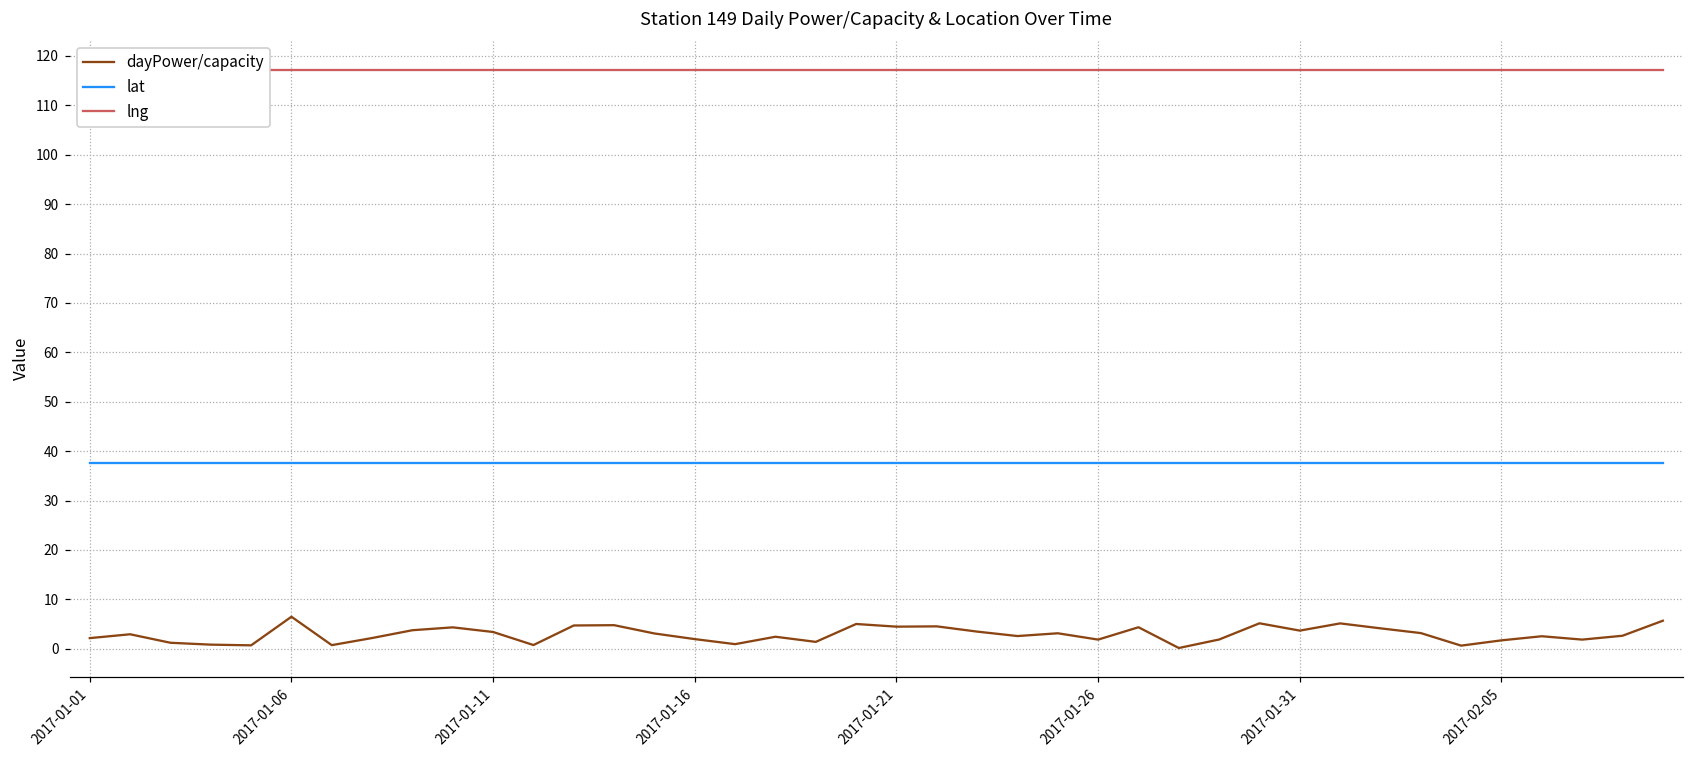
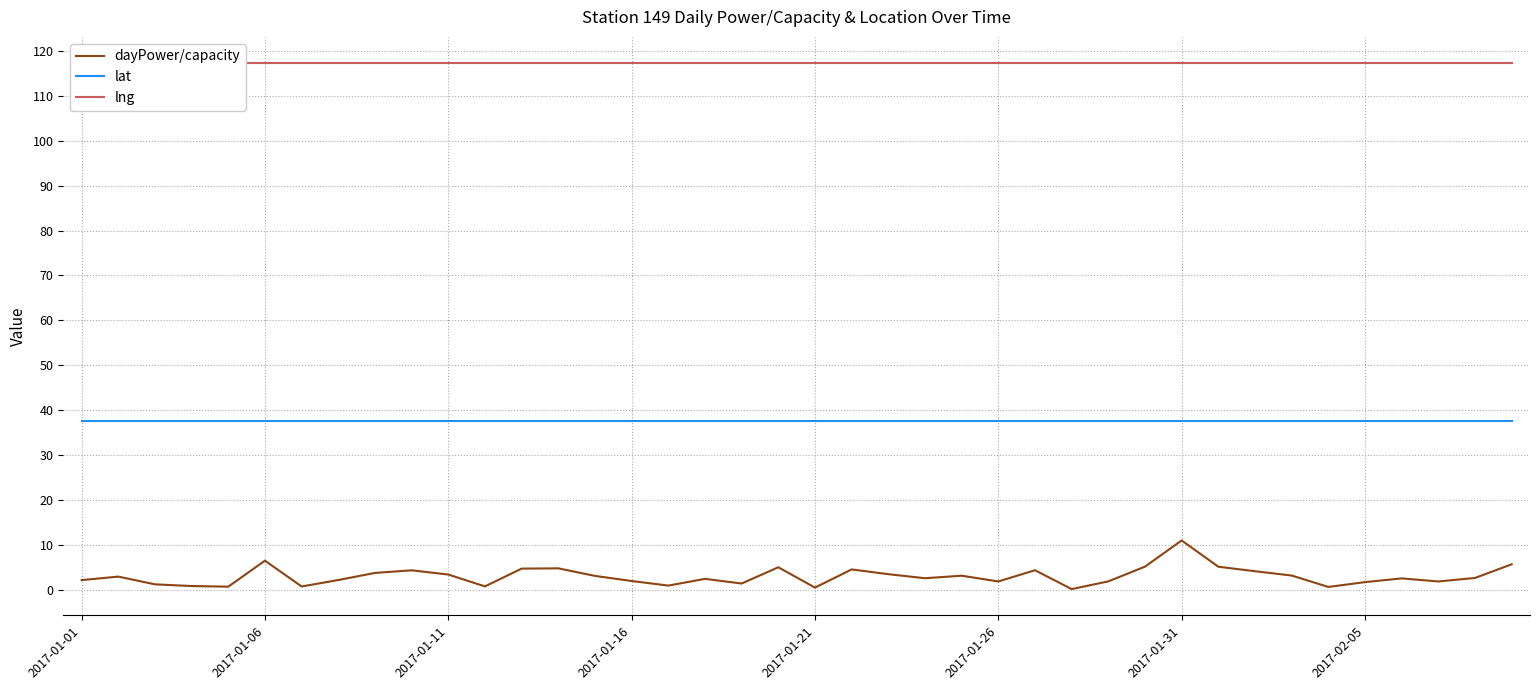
dayPower/capacity, 2017-01-21: 4 -> 0
dayPower/capacity, 2017-01-31: 4 -> 11
